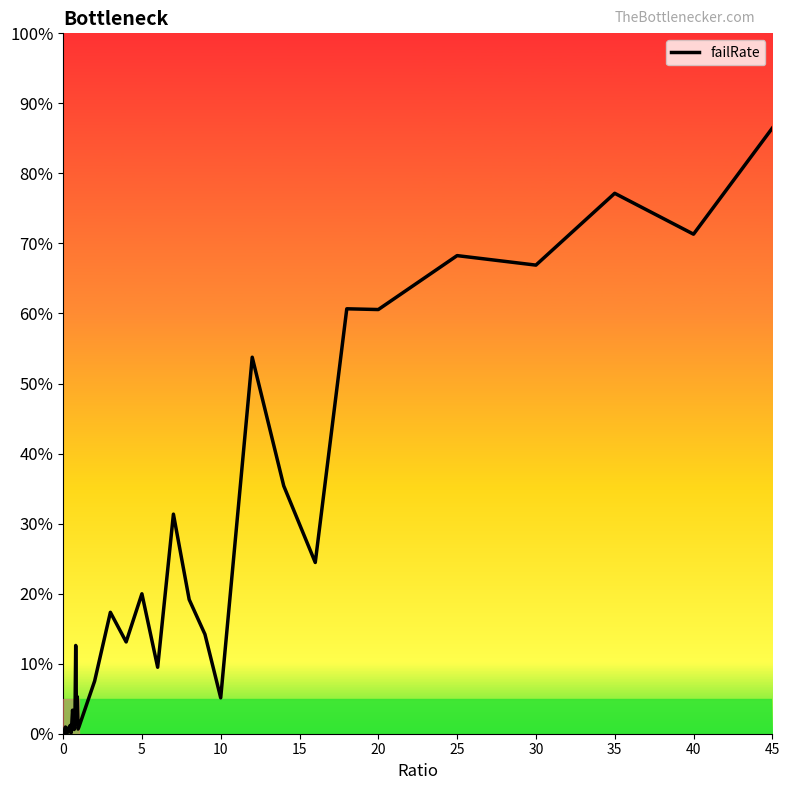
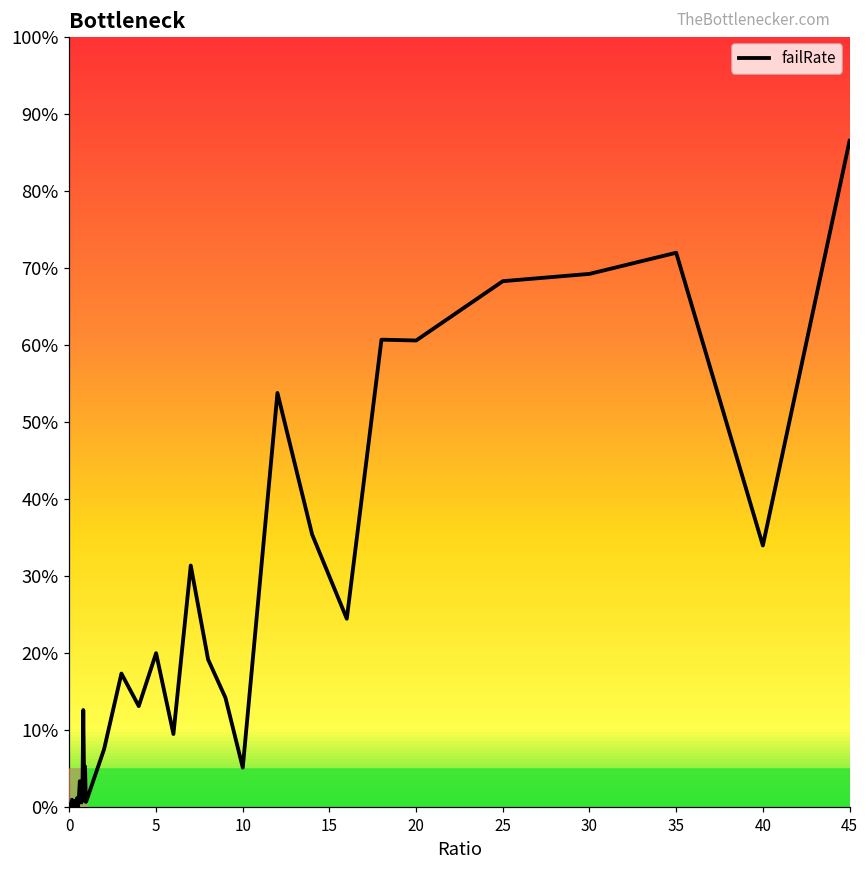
30: 67% -> 69%
35: 77% -> 72%
40: 71% -> 34%
